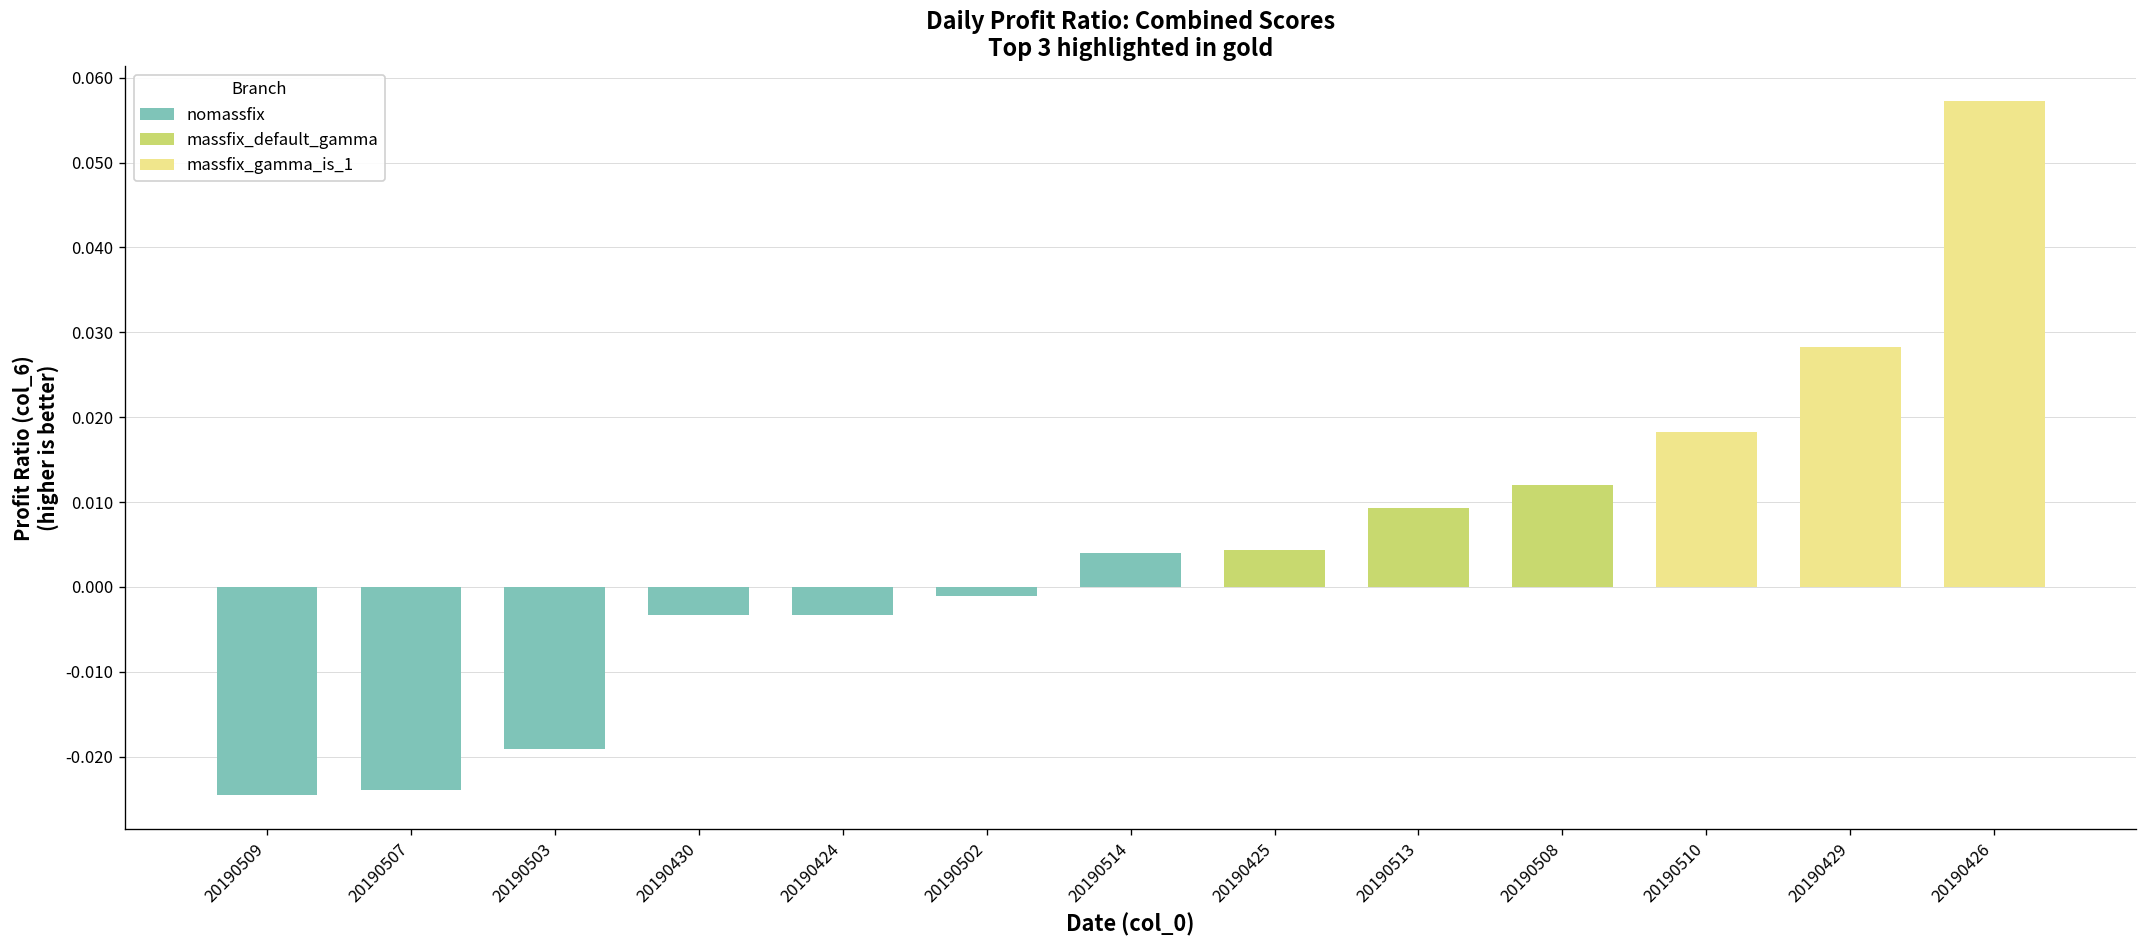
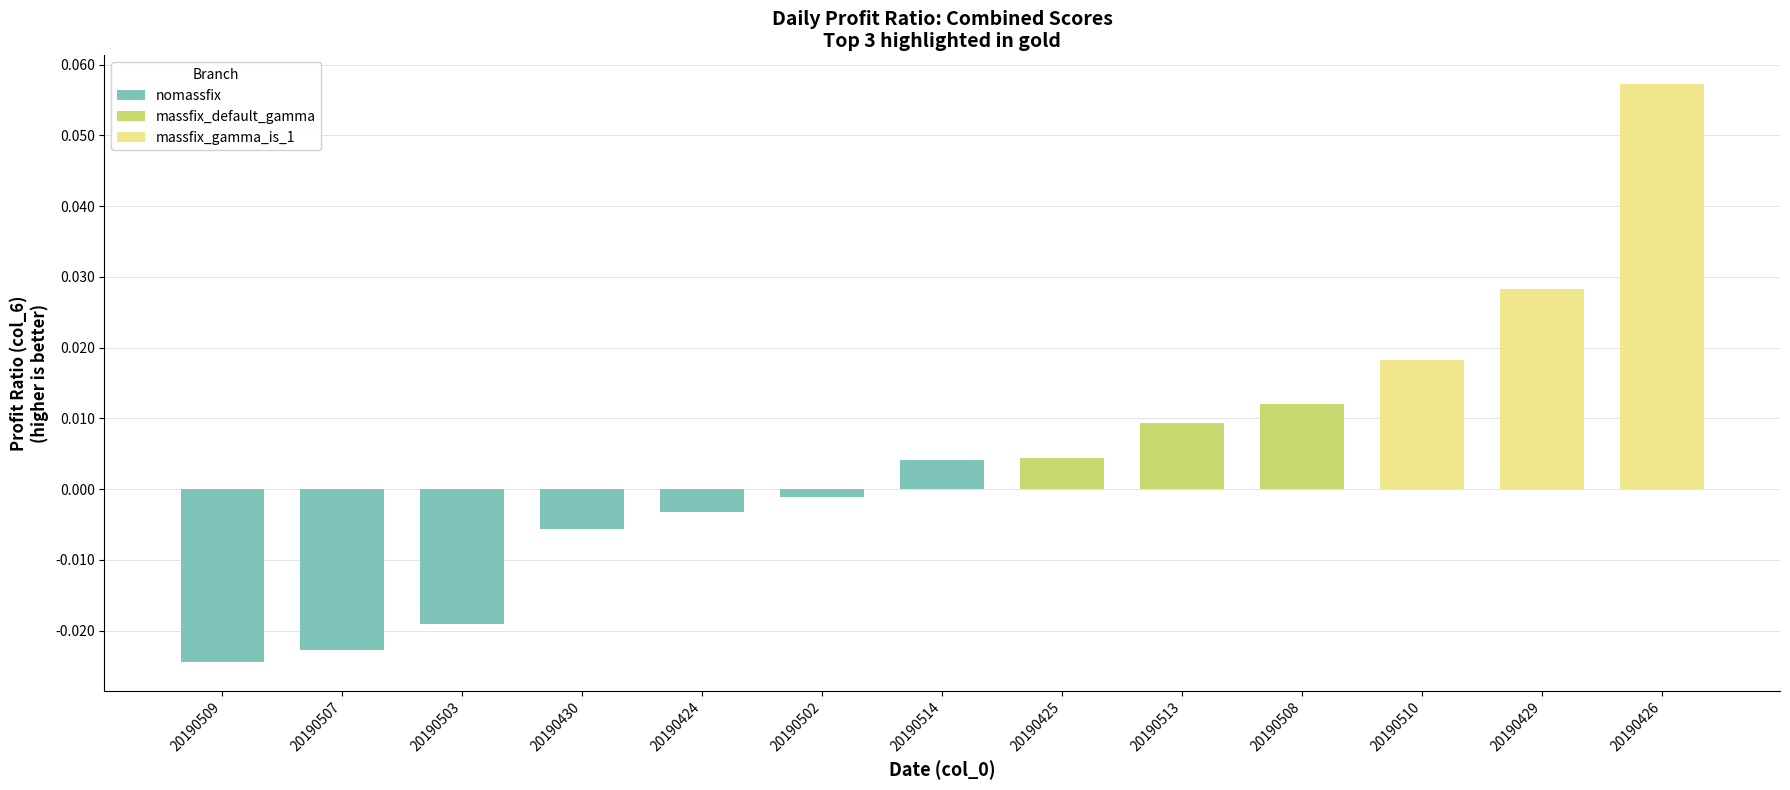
nomassfix, 20190507: -0.024 -> -0.023
nomassfix, 20190430: -0.003 -> -0.006
